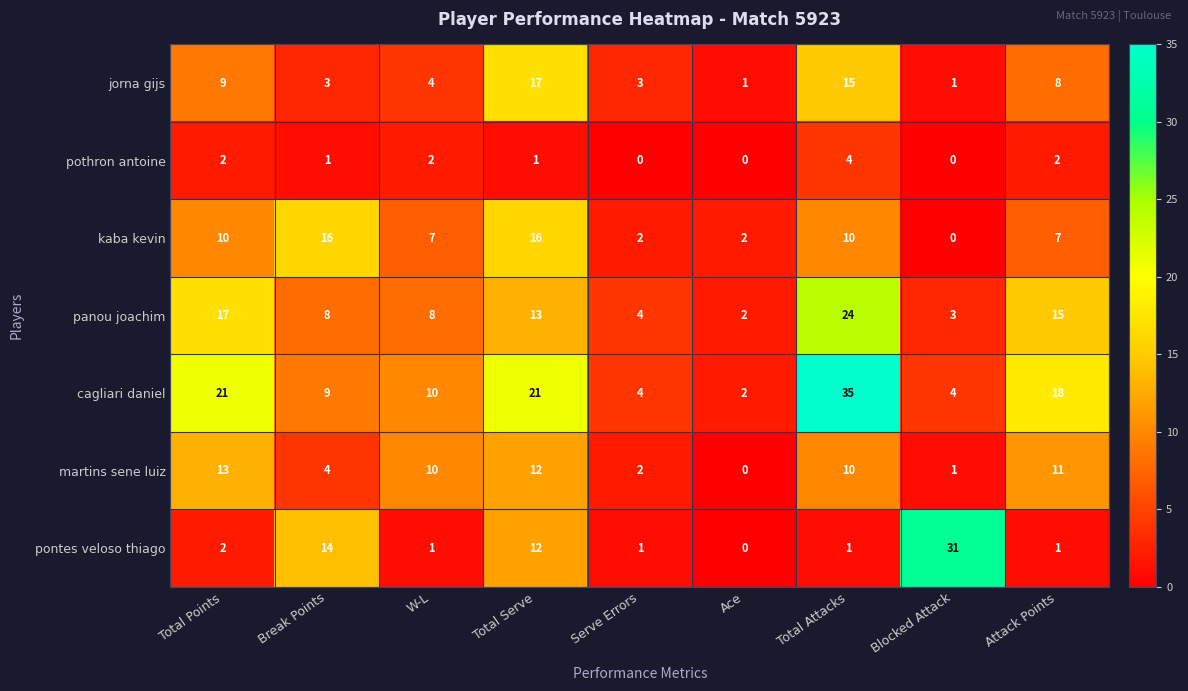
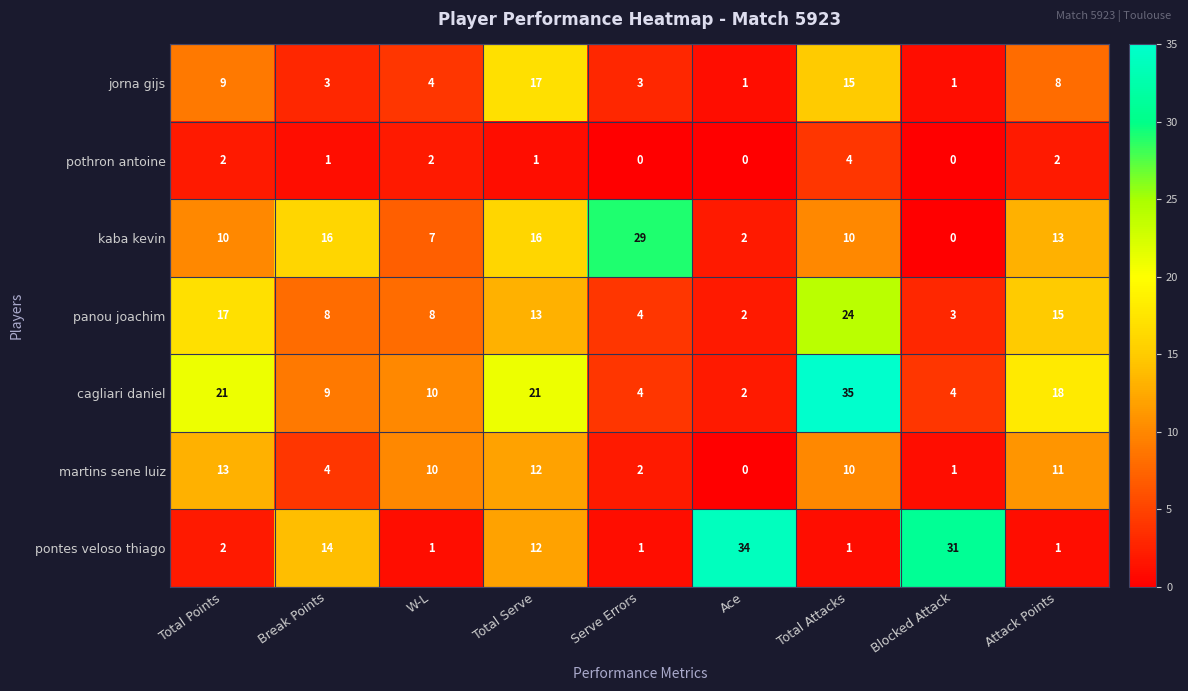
kaba kevin, Serve Errors: 2 -> 29
kaba kevin, Attack Points: 7 -> 13
pontes veloso thiago, Ace: 0 -> 34
